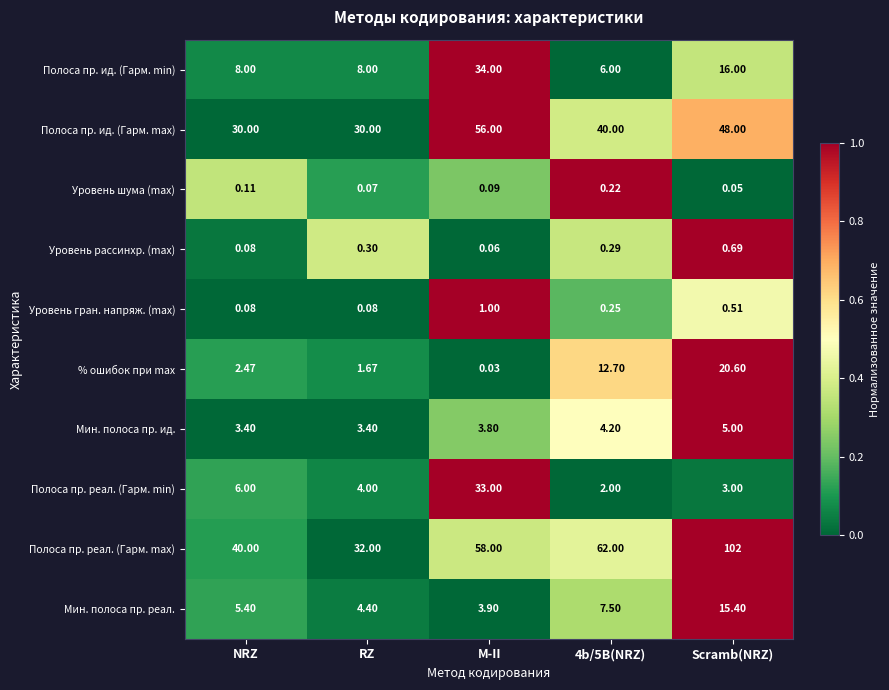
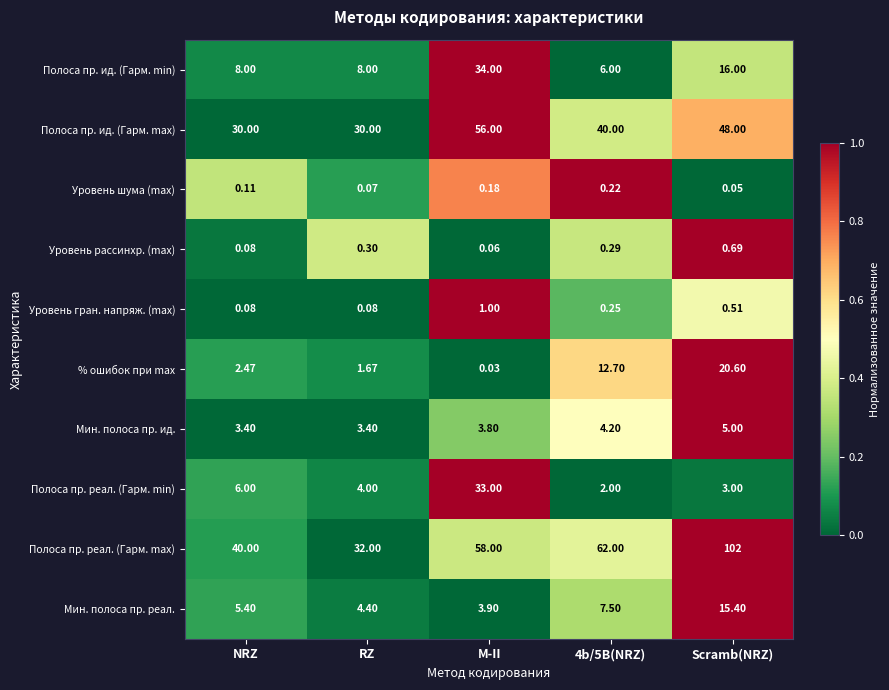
Уровень шума (max), M-II: 0.09 -> 0.18
